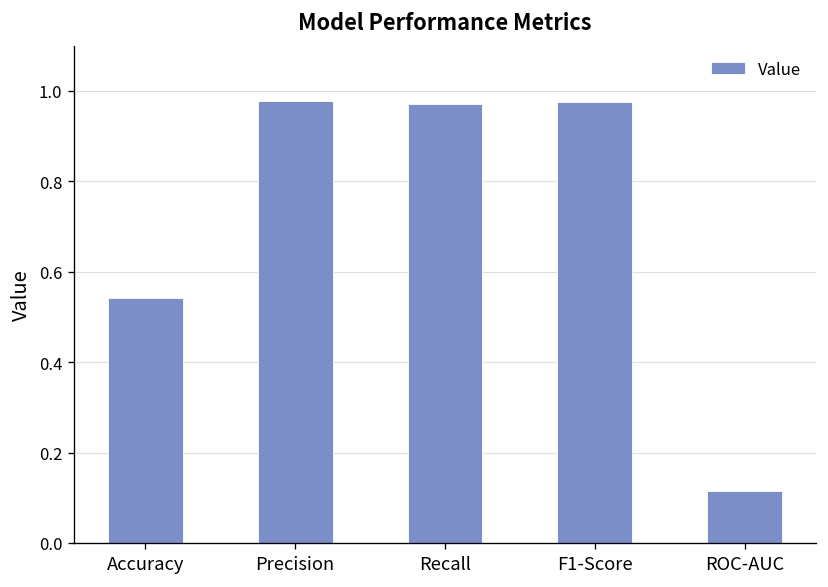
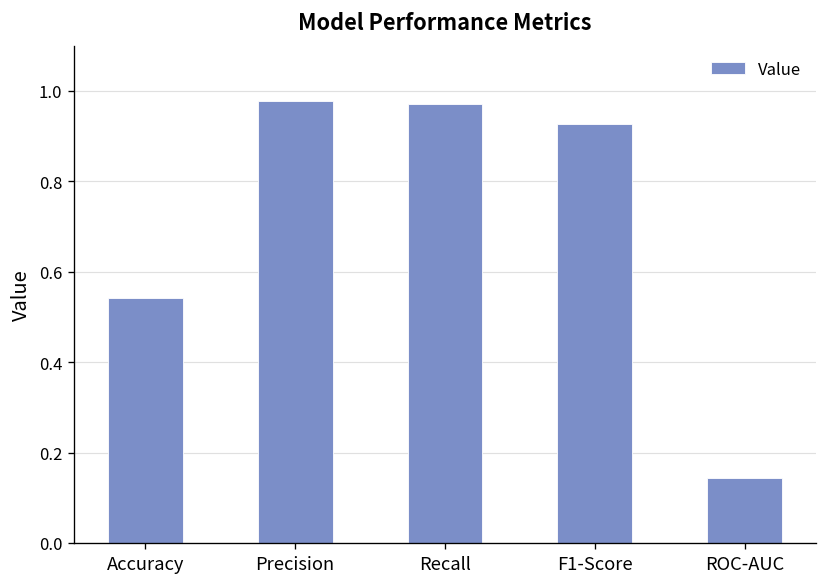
F1-Score: 0.97 -> 0.93
ROC-AUC: 0.11 -> 0.14
